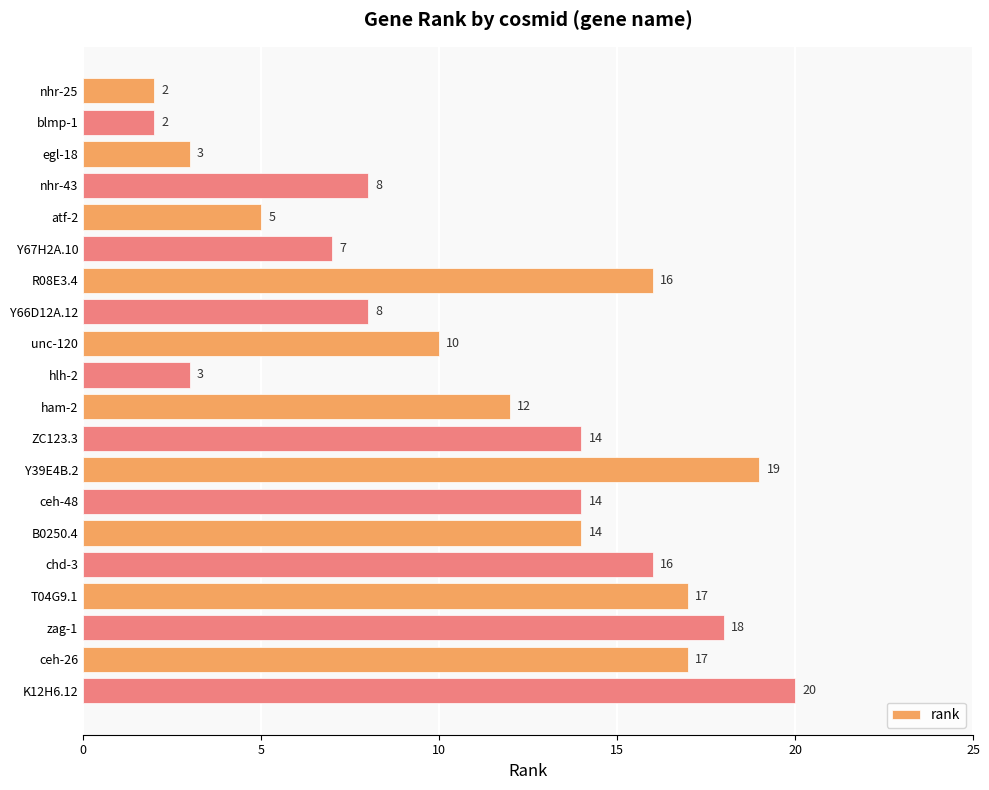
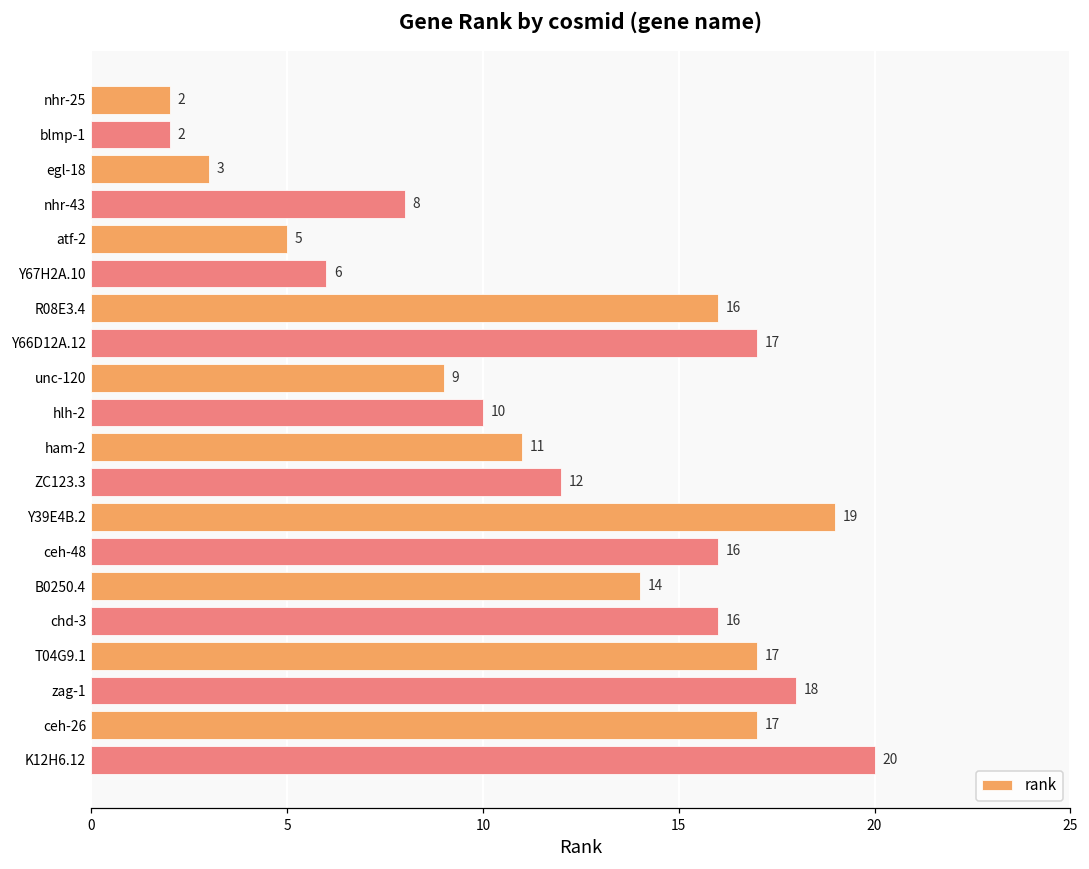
Y67H2A.10: 7 -> 6
Y66D12A.12: 8 -> 17
unc-120: 10 -> 9
hlh-2: 3 -> 10
ham-2: 12 -> 11
ZC123.3: 14 -> 12
ceh-48: 14 -> 16
